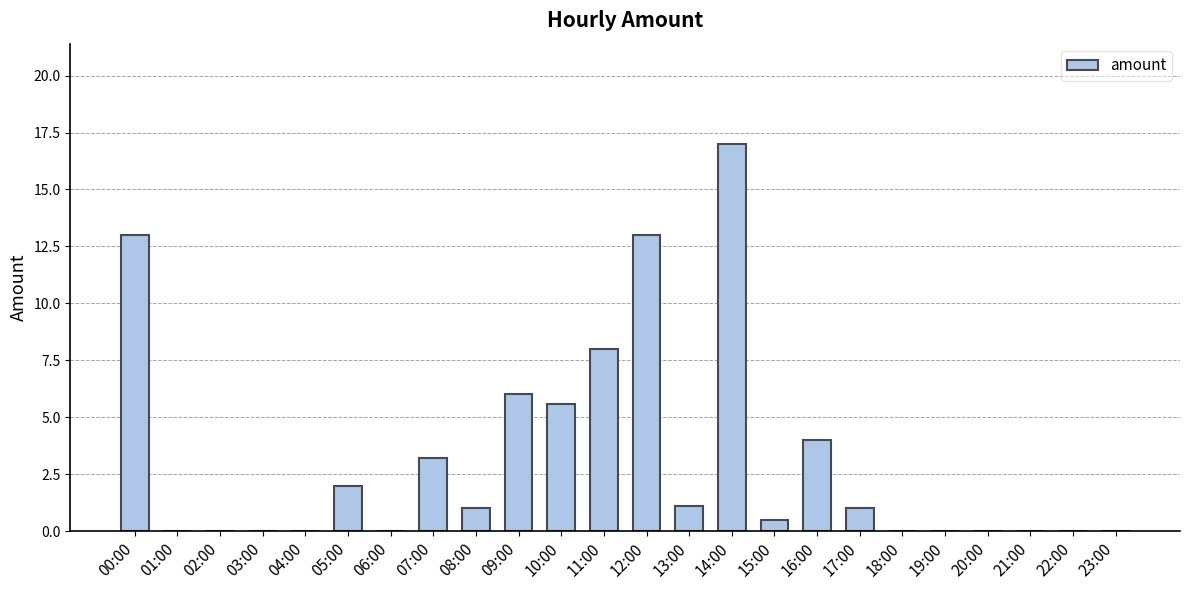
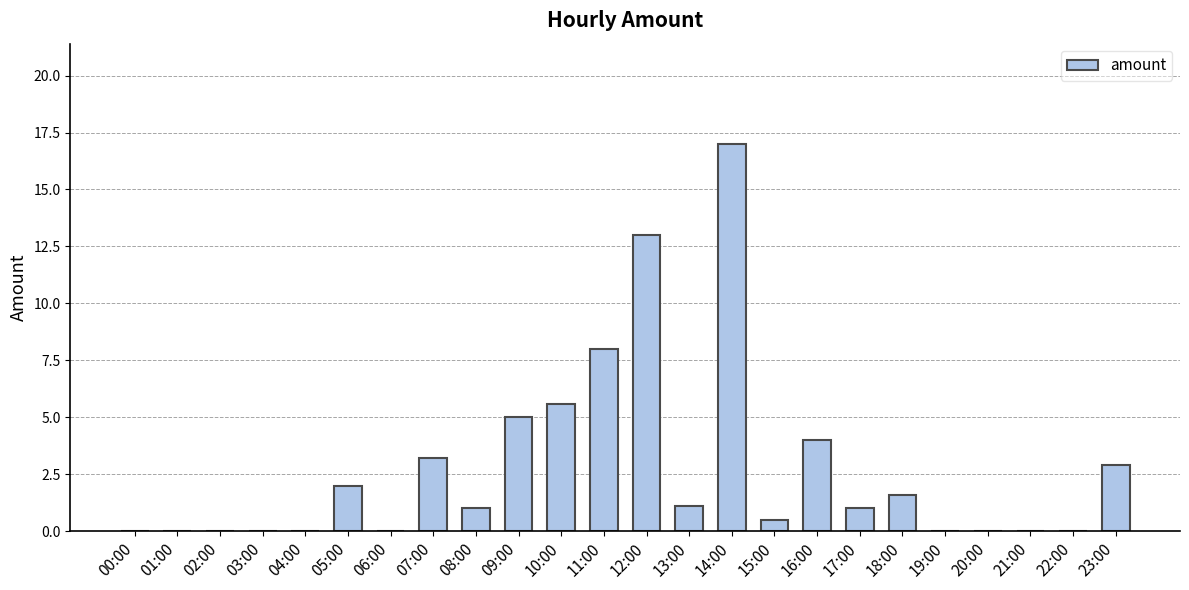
00:00: 13 -> 0
09:00: 6 -> 5
18:00: 0.0 -> 1.6
23:00: 0.0 -> 2.9
